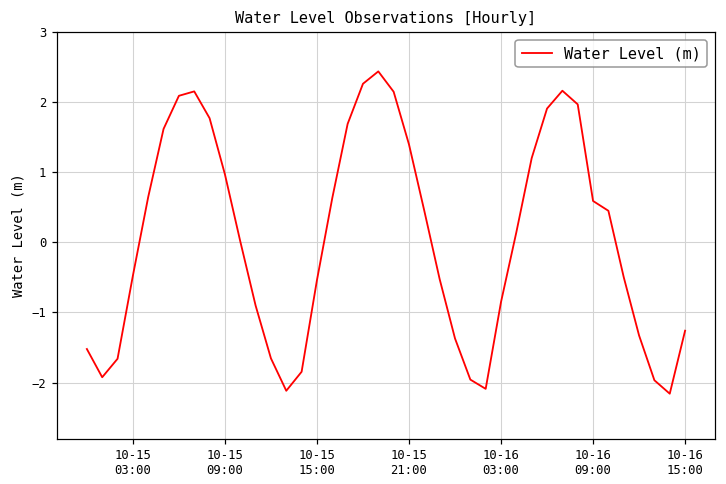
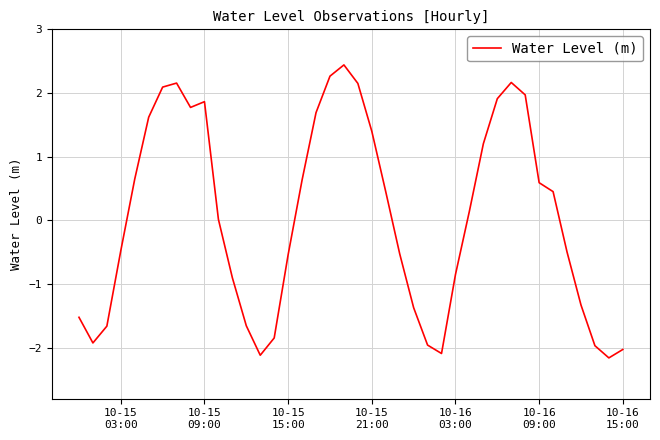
10-15 09:00: 1.0 -> 1.9
10-16 15:00: -1.3 -> -2.0
